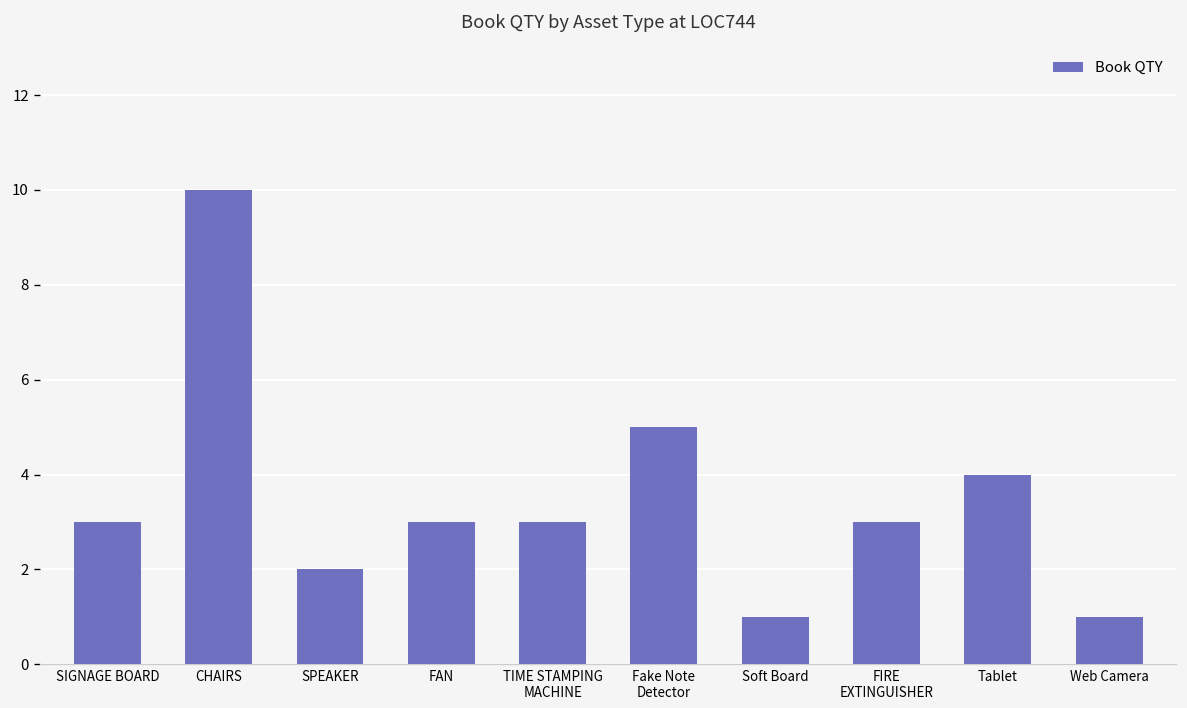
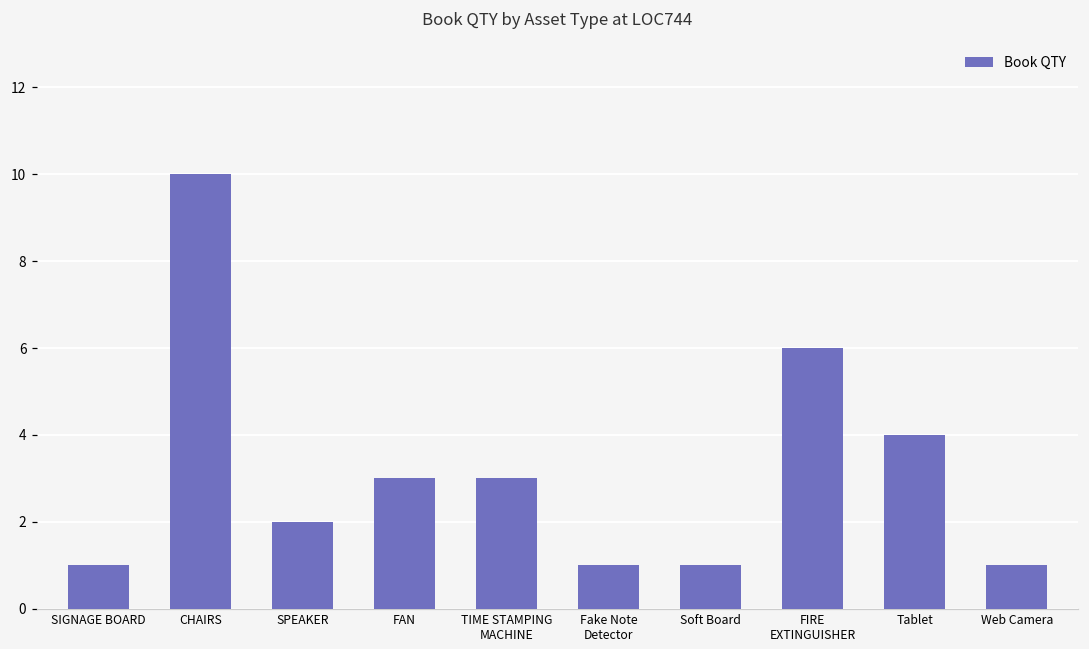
SIGNAGE BOARD: 3 -> 1
Fake Note Detector: 5 -> 1
FIRE EXTINGUISHER: 3 -> 6
